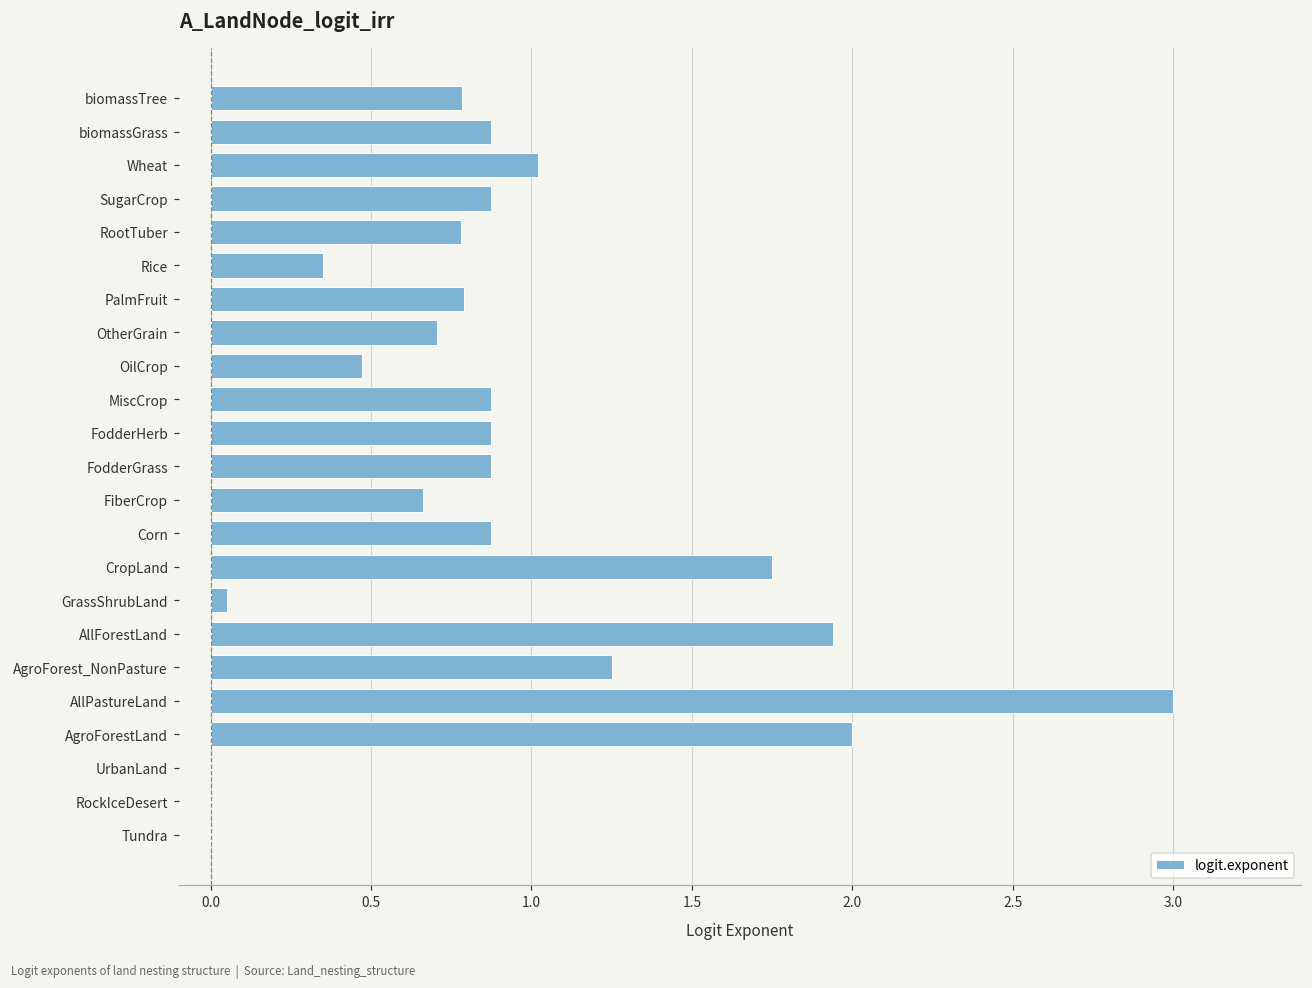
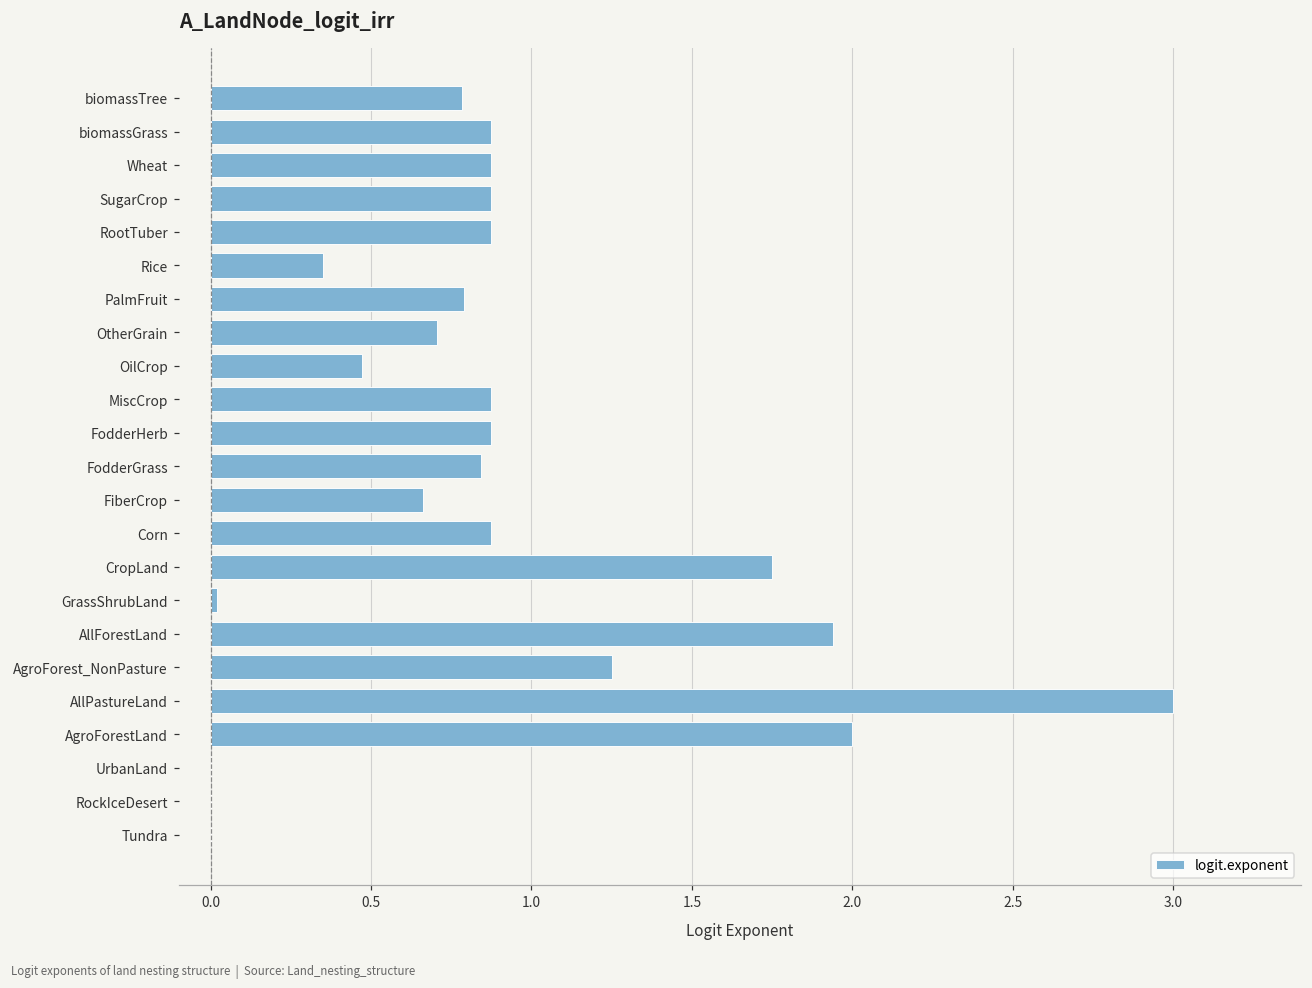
Wheat: 1.02 -> 0.88
RootTuber: 0.78 -> 0.88
FodderGrass: 0.88 -> 0.84
GrassShrubLand: 0.05 -> 0.02
